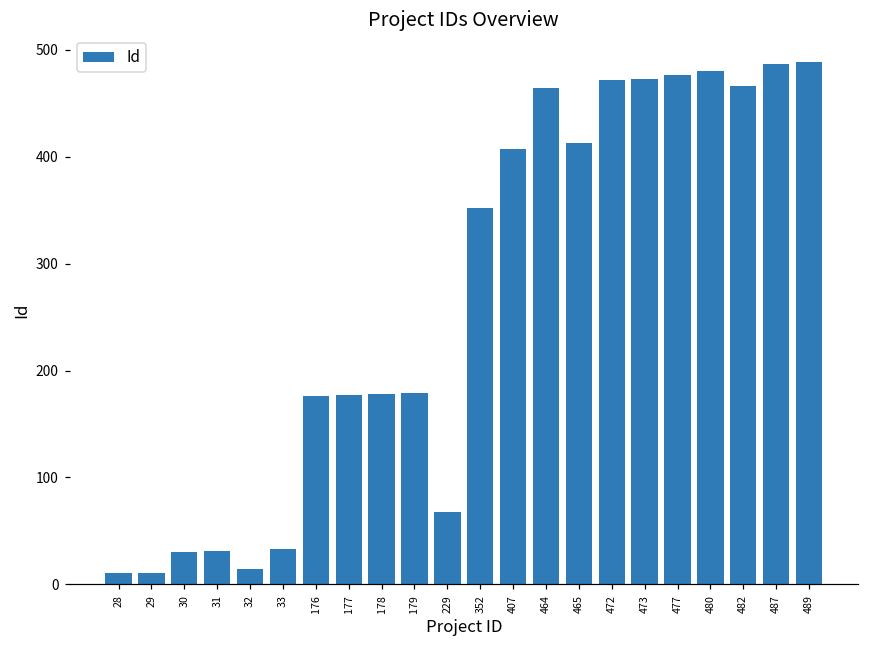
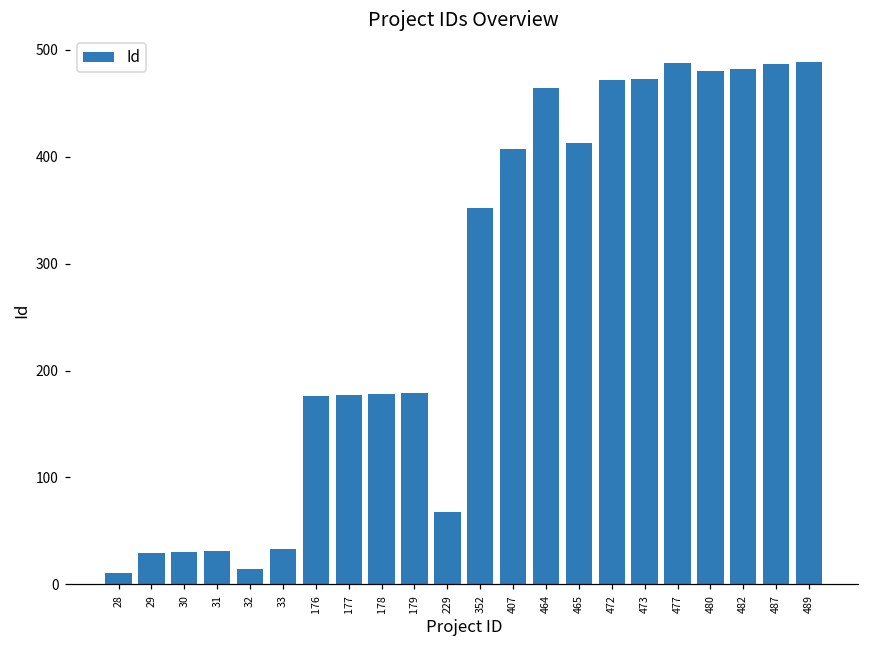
29: 10 -> 30
477: 480 -> 490
482: 470 -> 480
